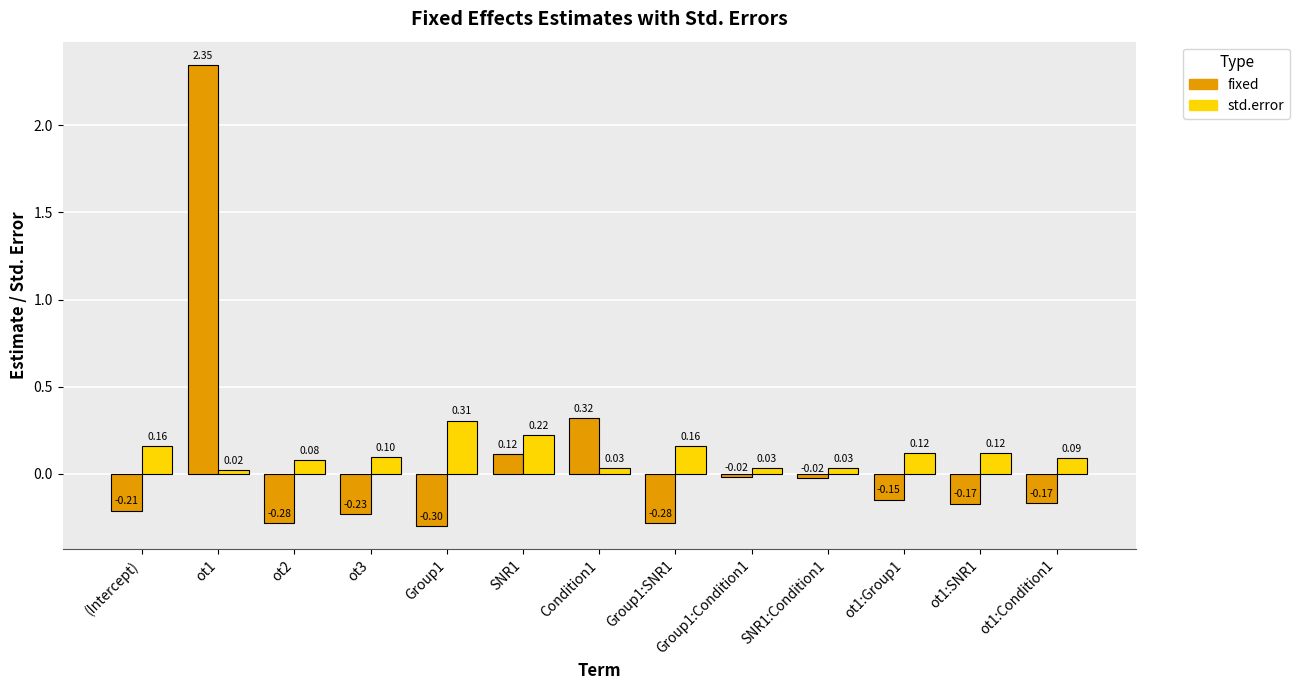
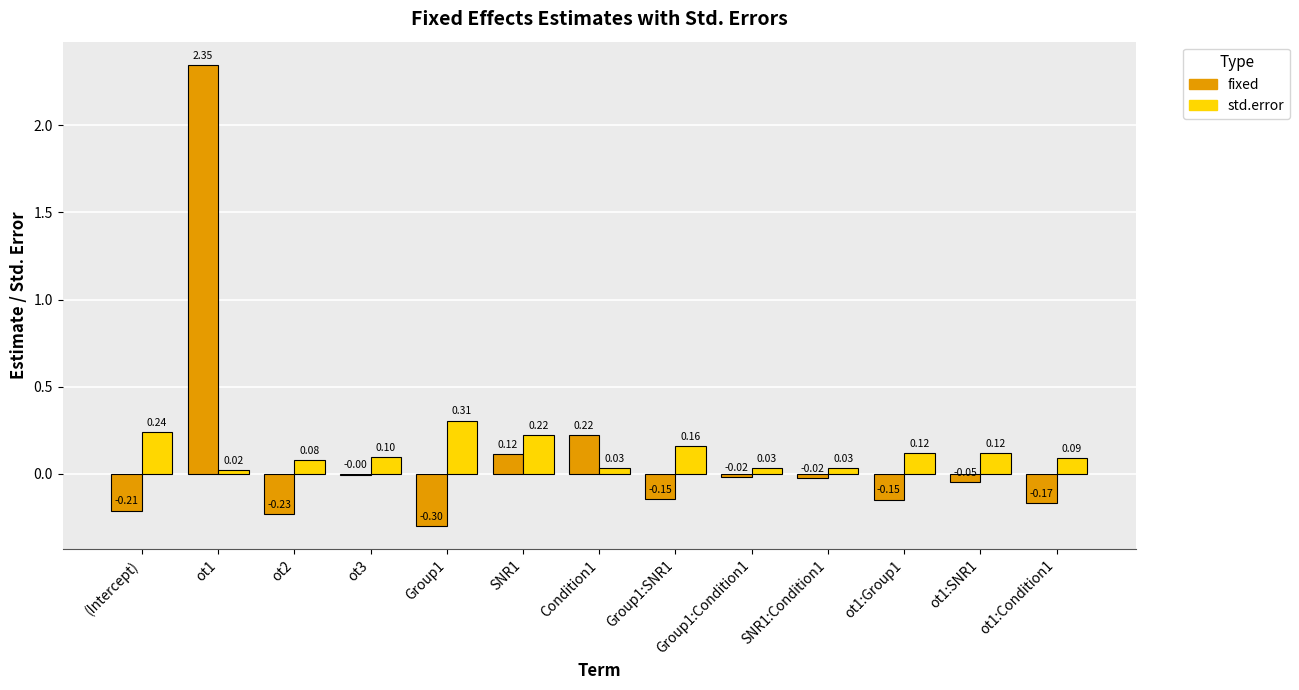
std.error, (Intercept): 0.16 -> 0.24
fixed, ot2: -0.28 -> -0.23
fixed, ot3: -0.23 -> -0.00
fixed, Condition1: 0.32 -> 0.22
fixed, Group1:SNR1: -0.28 -> -0.15
fixed, ot1:SNR1: -0.17 -> -0.05
